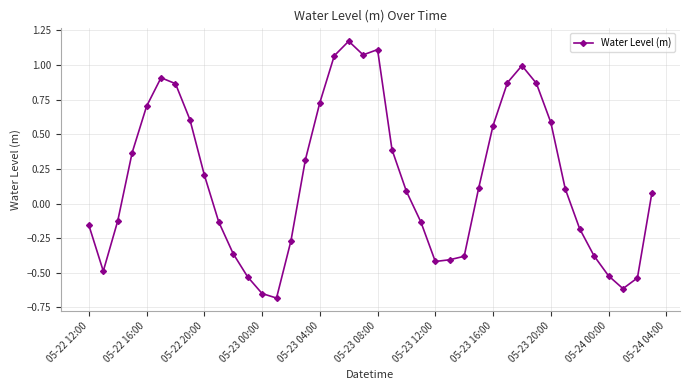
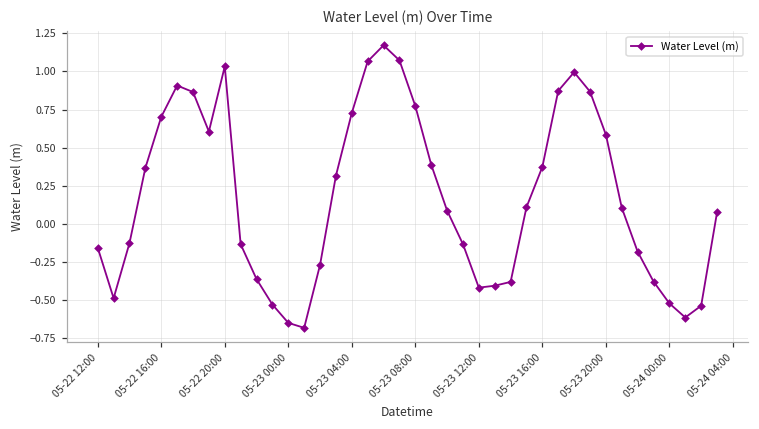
05-22 20:00: 0.21 -> 1.03
05-23 08:00: 1.11 -> 0.77
05-23 16:00: 0.56 -> 0.37
